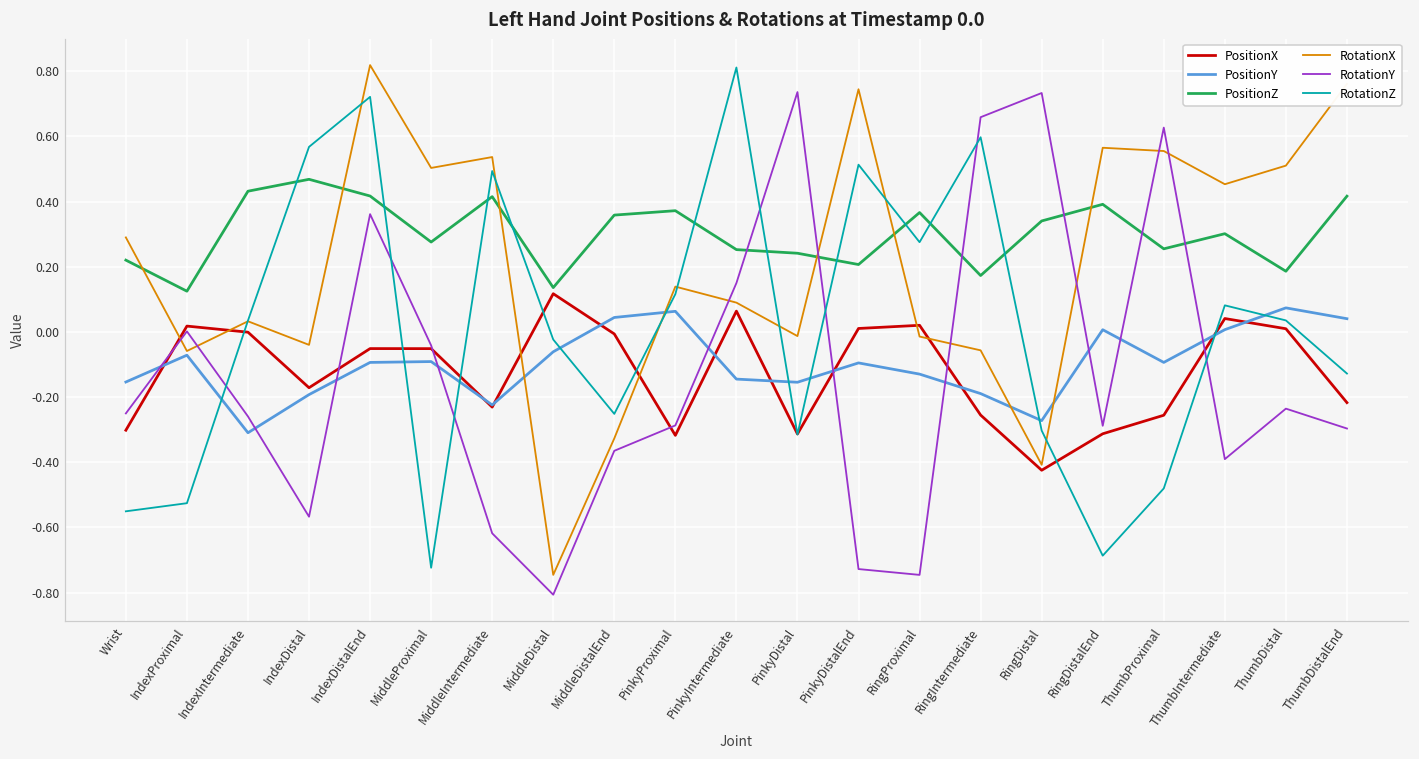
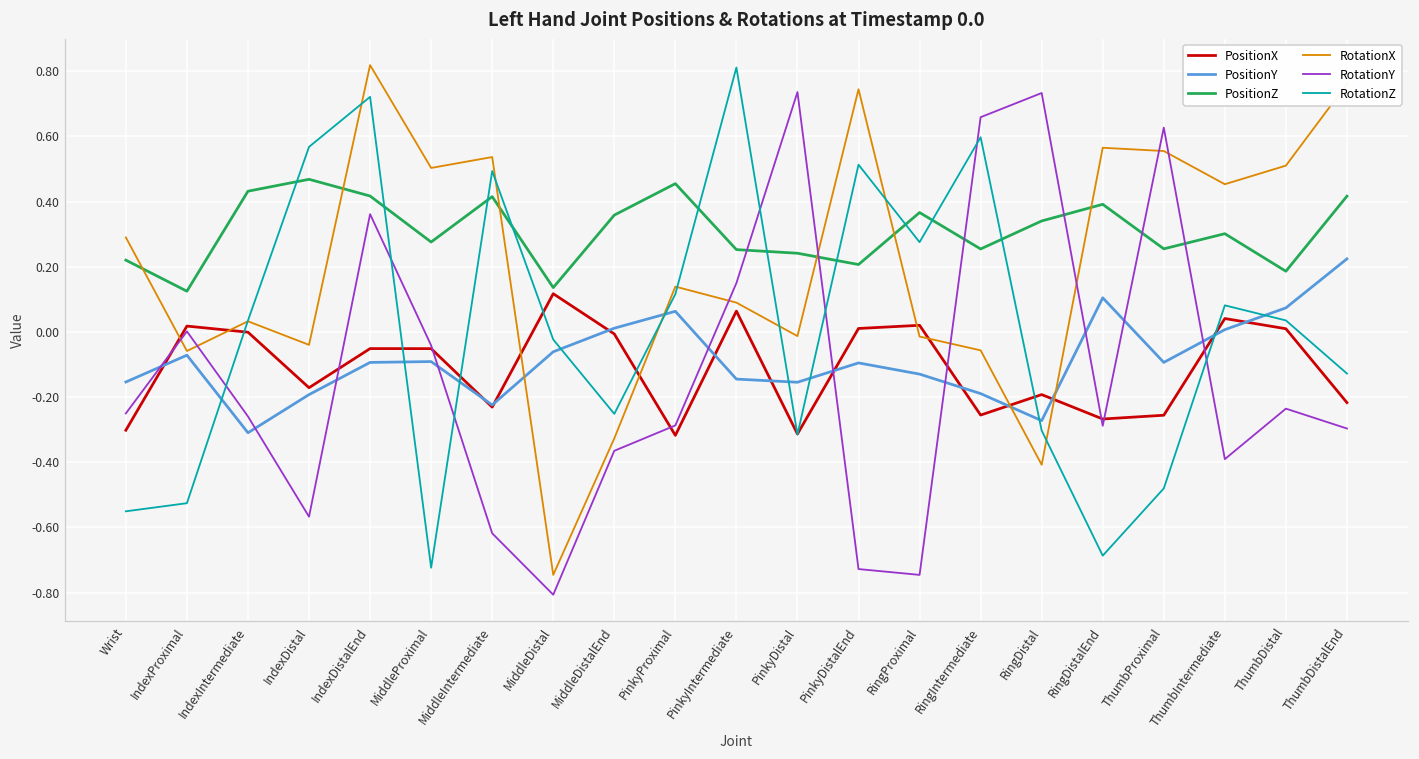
PositionY, MiddleDistalEnd: 0.04 -> 0.01
PositionZ, PinkyProximal: 0.37 -> 0.46
PositionZ, RingIntermediate: 0.17 -> 0.25
PositionX, RingDistal: -0.42 -> -0.19
PositionX, RingDistalEnd: -0.31 -> -0.27
PositionY, RingDistalEnd: 0.01 -> 0.10
PositionY, ThumbDistalEnd: 0.04 -> 0.22
